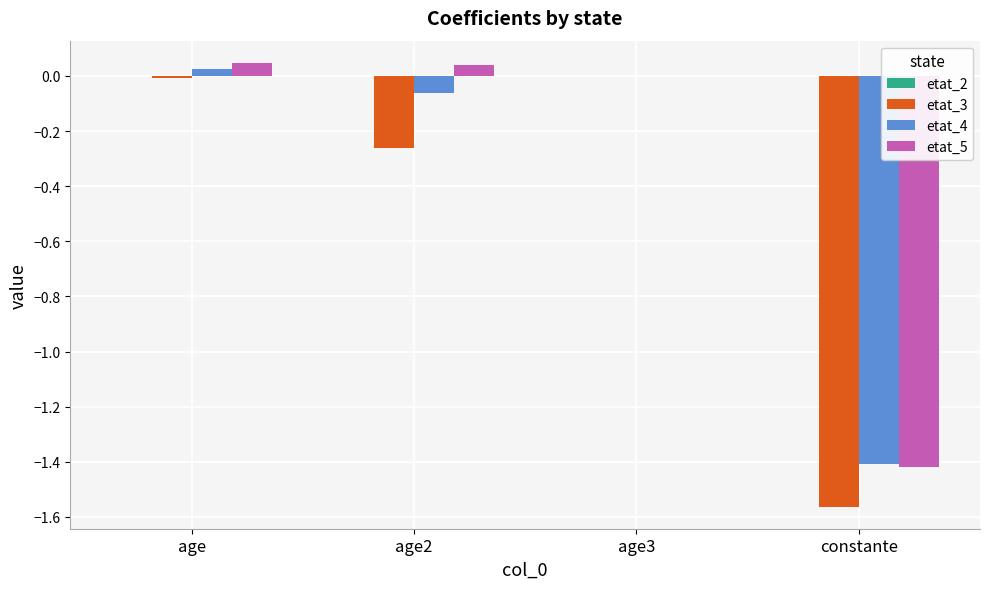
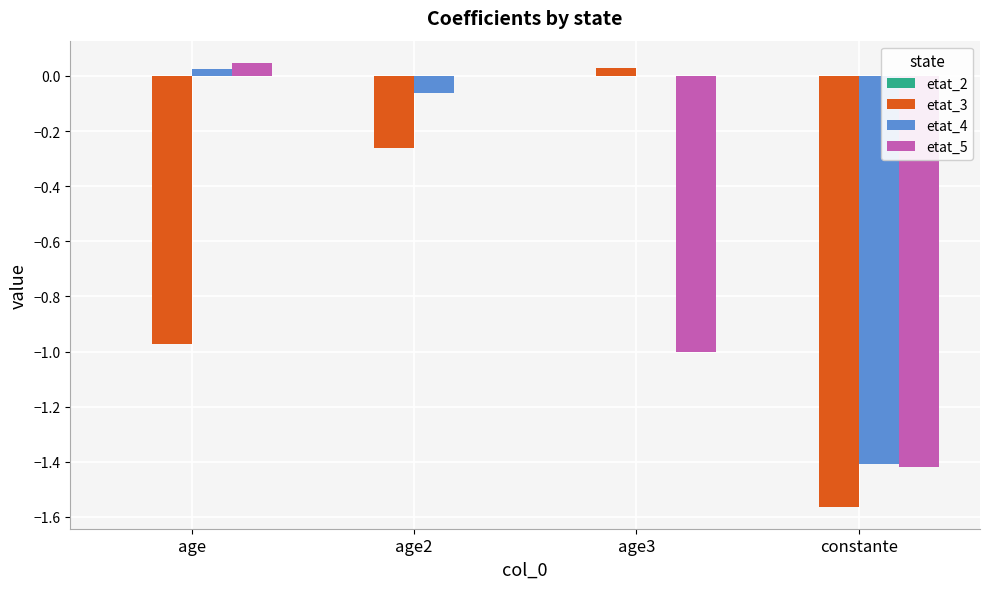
etat_3, age: -0.01 -> -0.97
etat_5, age2: 0.04 -> 0.00
etat_3, age3: 0.00 -> 0.03
etat_5, age3: 0 -> -1
